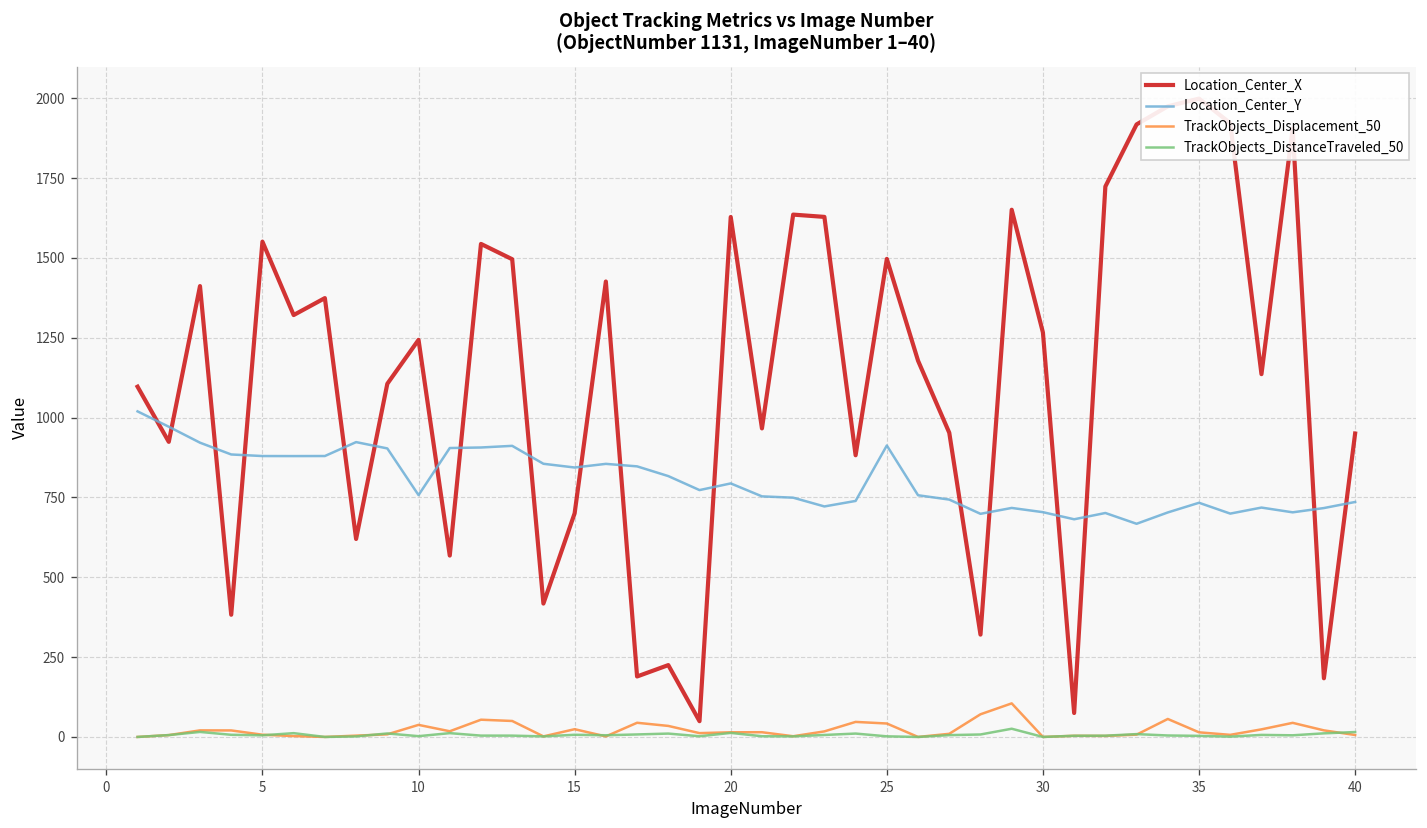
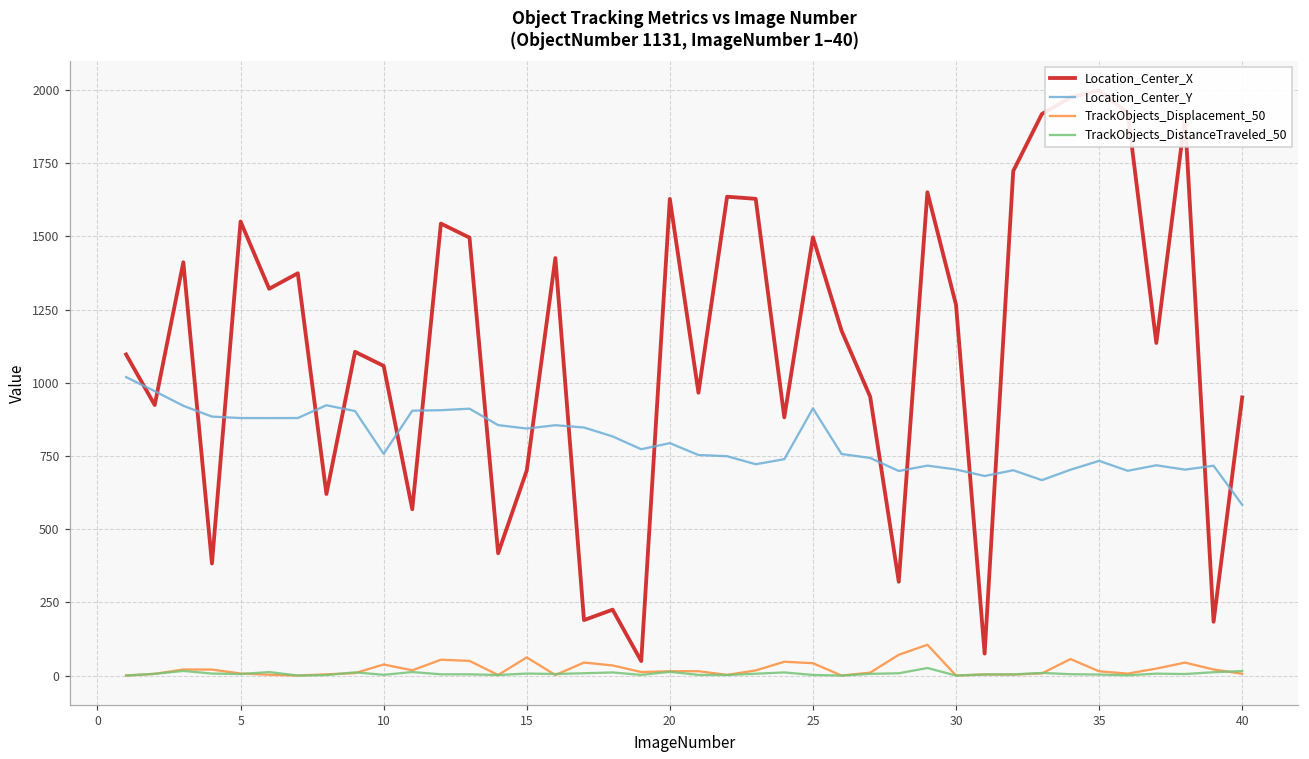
Location_Center_X, 10: 1240 -> 1060
TrackObjects_Displacement_50, 15: 20 -> 60
Location_Center_Y, 40: 740 -> 580
